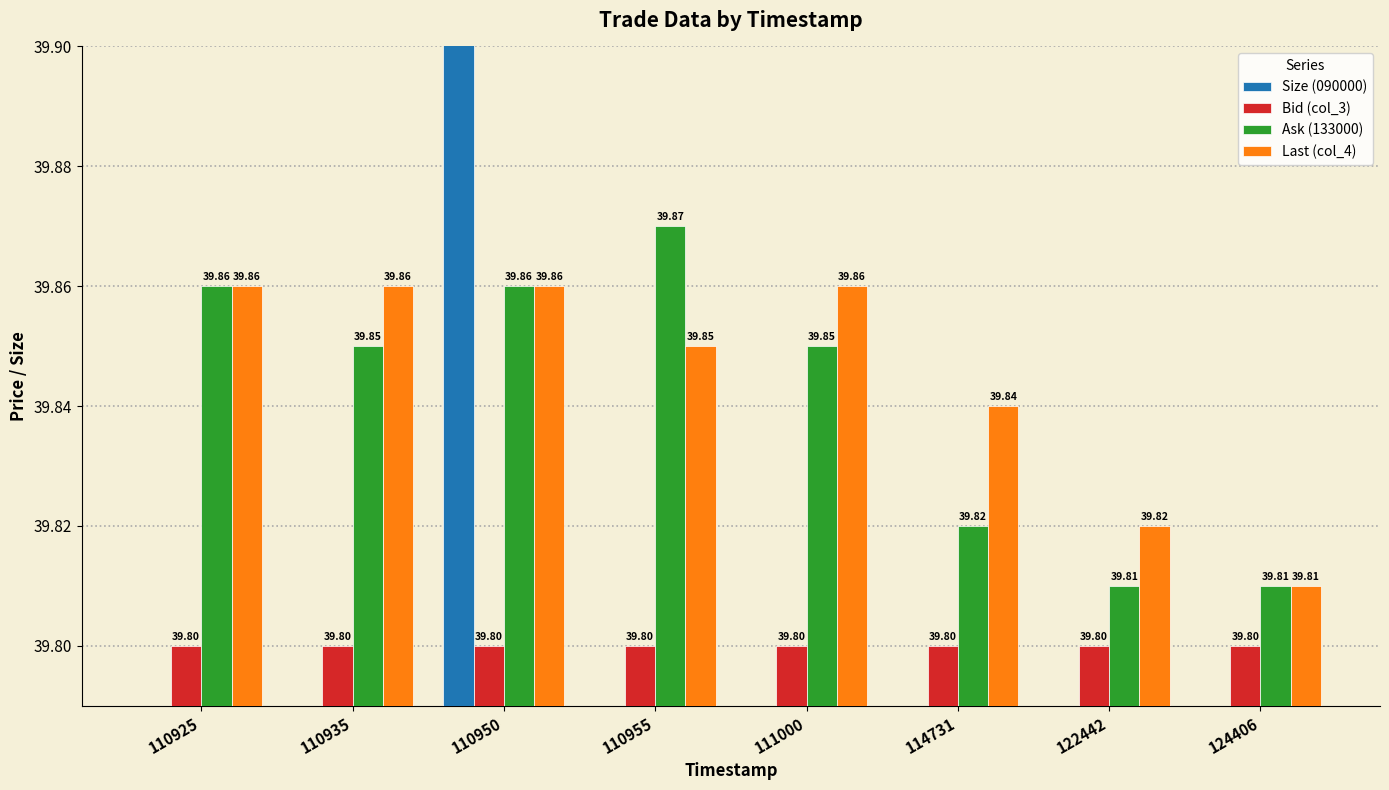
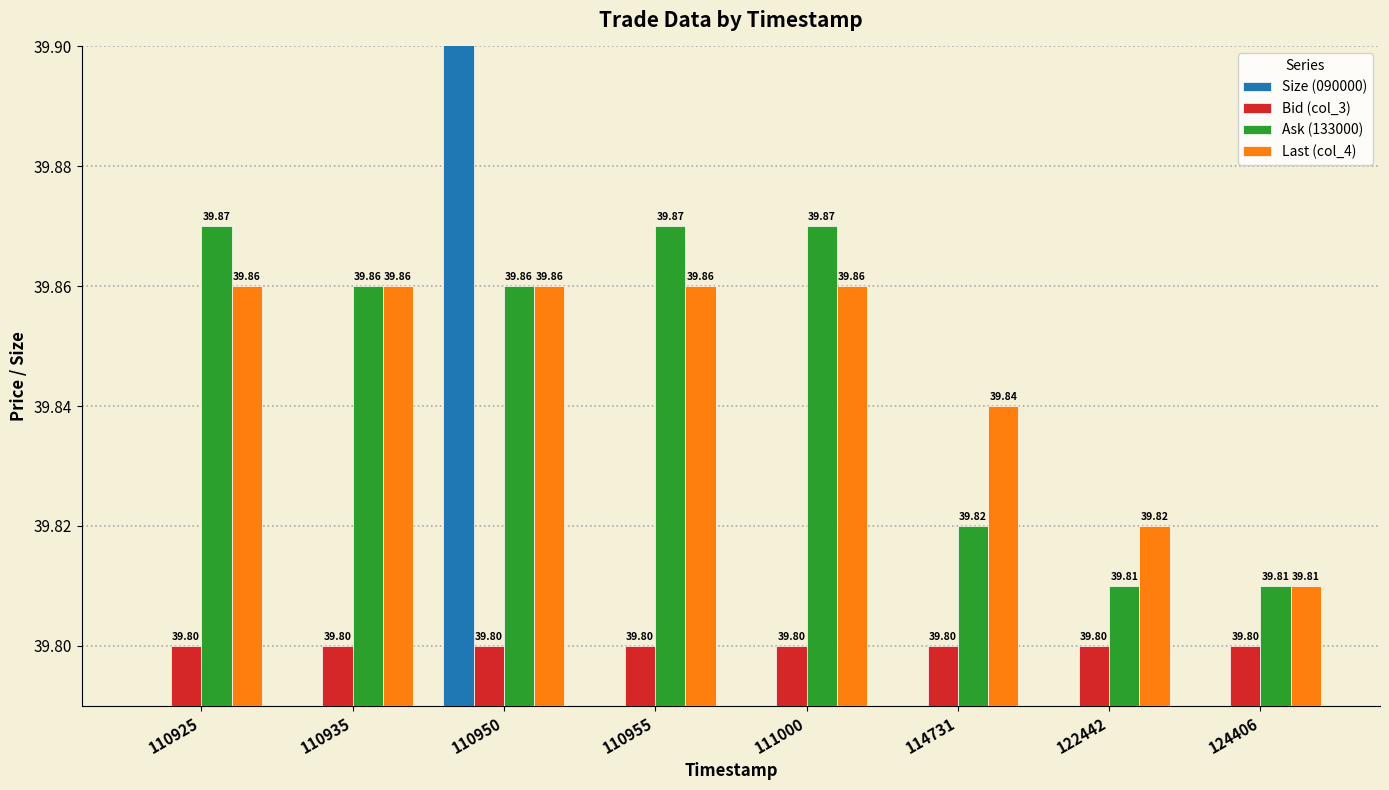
Ask (133000), 110925: 39.86 -> 39.87
Ask (133000), 110935: 39.85 -> 39.86
Last (col_4), 110955: 39.85 -> 39.86
Ask (133000), 111000: 39.85 -> 39.87
